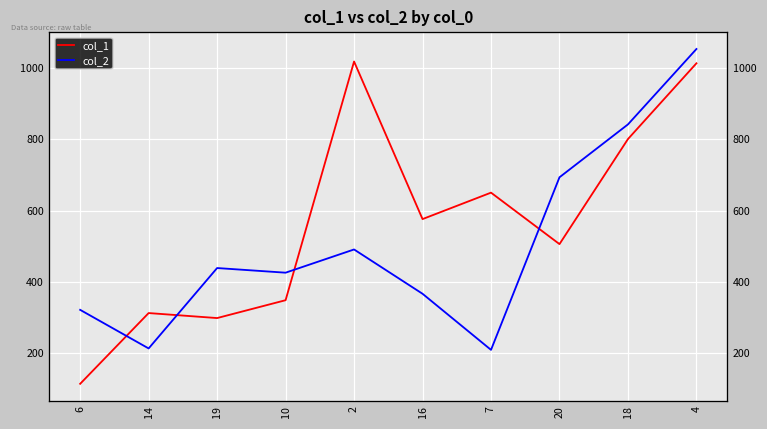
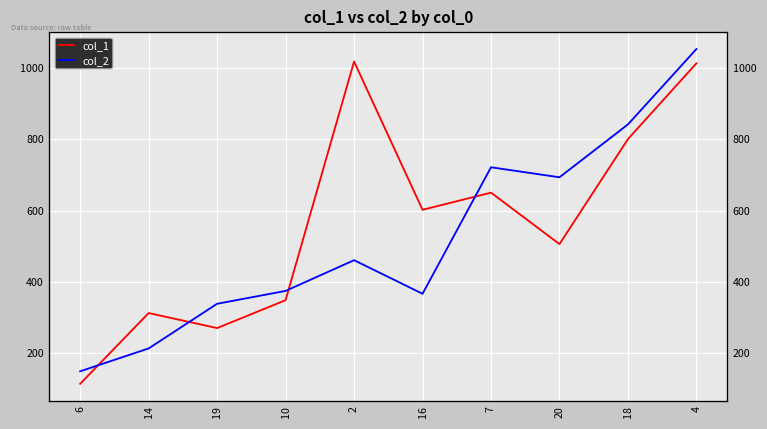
col_2, 6: 320 -> 150
col_1, 19: 300 -> 270
col_2, 19: 440 -> 340
col_2, 10: 430 -> 380
col_2, 2: 490 -> 460
col_1, 16: 580 -> 600
col_2, 7: 210 -> 720
